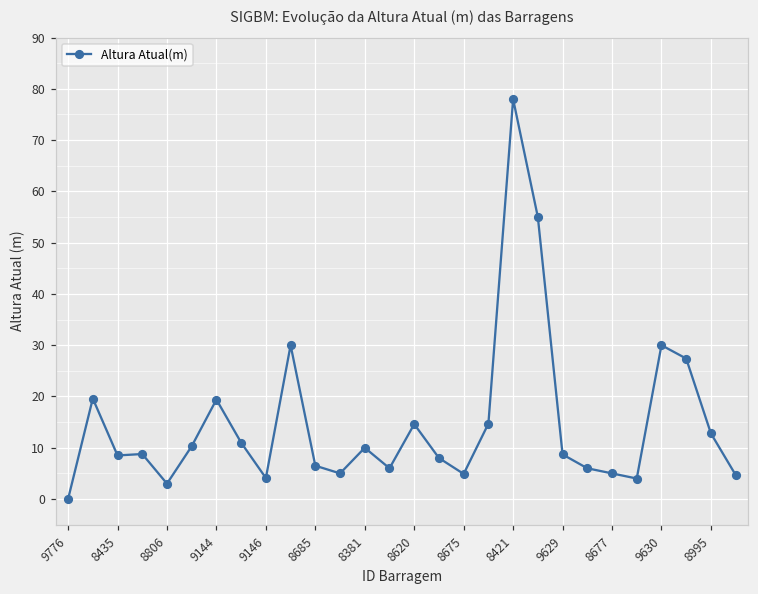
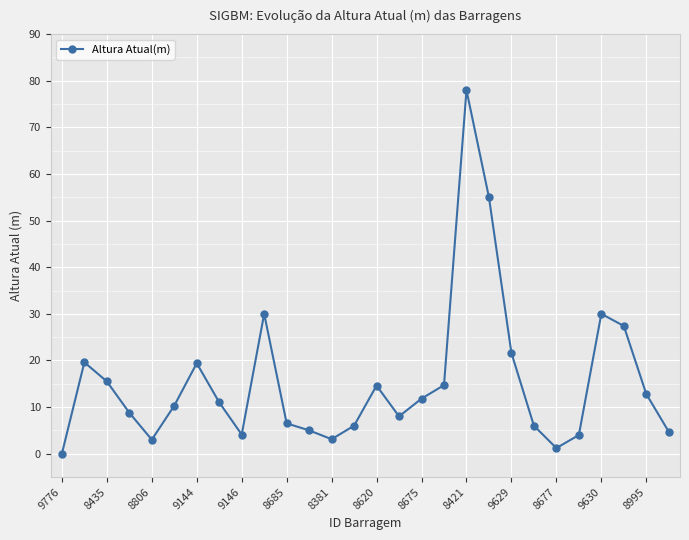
8435: 9 -> 16
8381: 10 -> 3
8675: 5 -> 12
9629: 9 -> 22
8677: 5 -> 1
